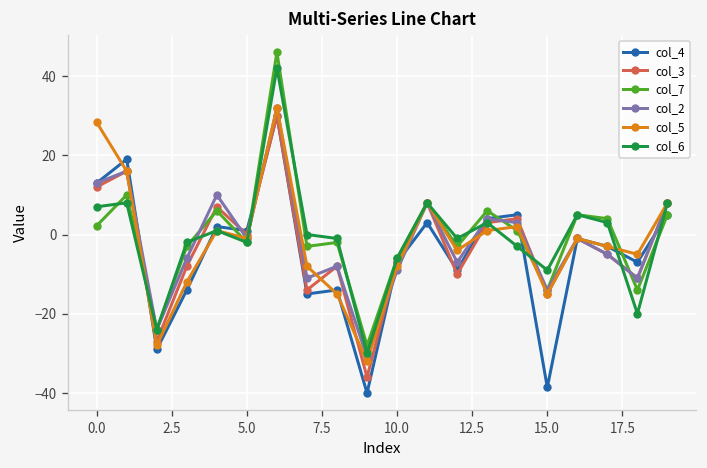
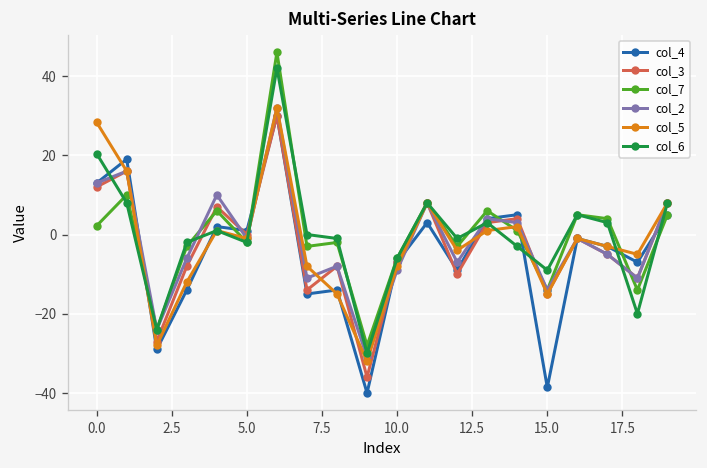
col_6, 0.0: 7 -> 20
